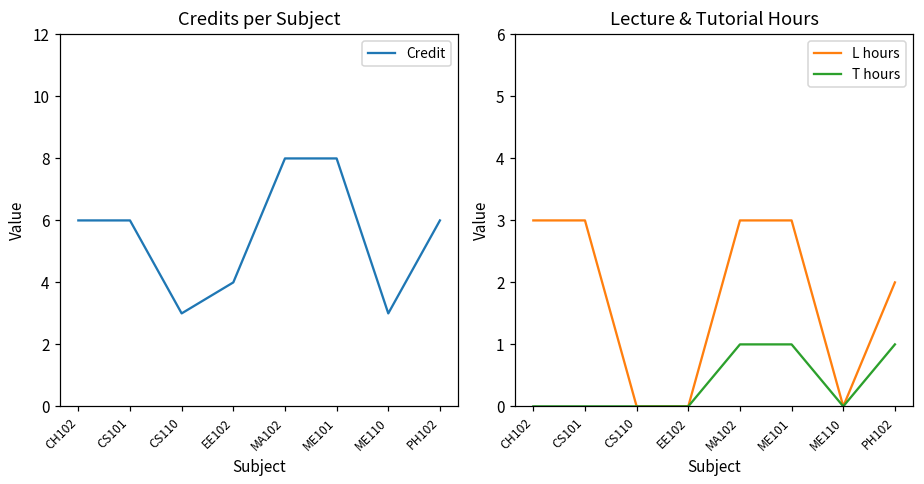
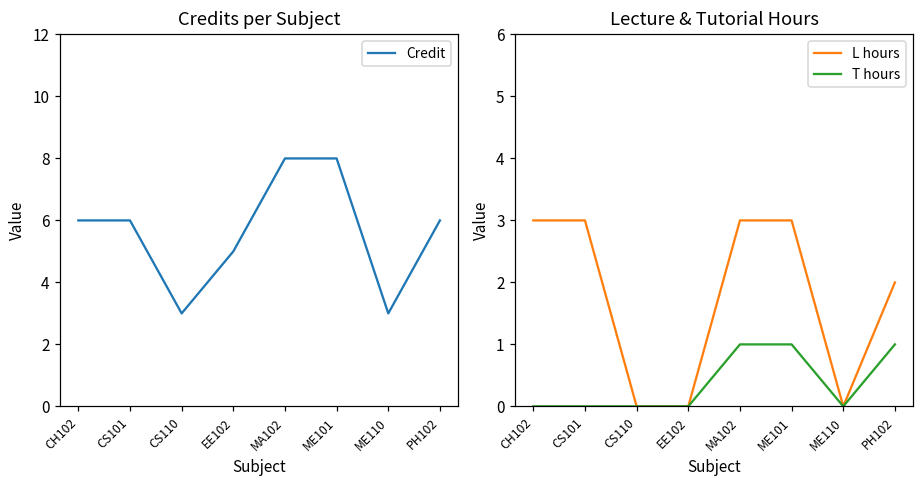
Credits per Subject, EE102: 4 -> 5
